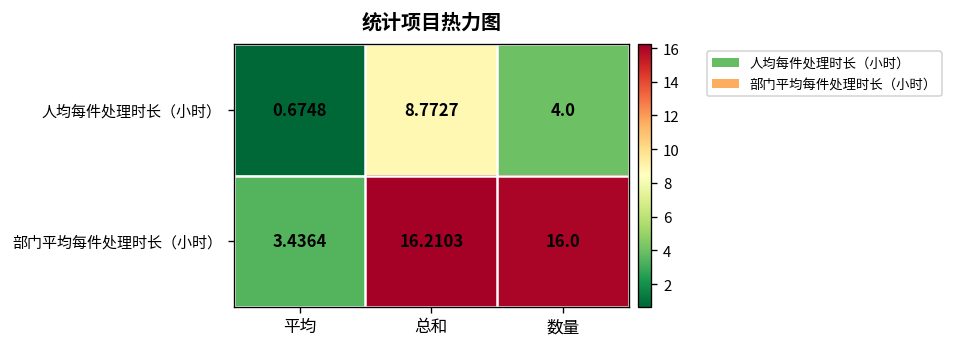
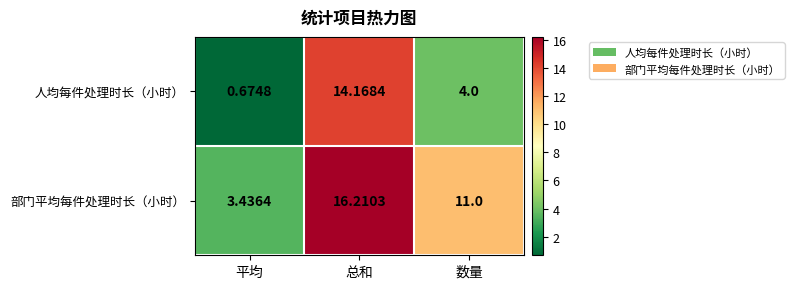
人均每件处理时长（小时）, 总和: 8.7727 -> 14.1684
部门平均每件处理时长（小时）, 数量: 16.0 -> 11.0
